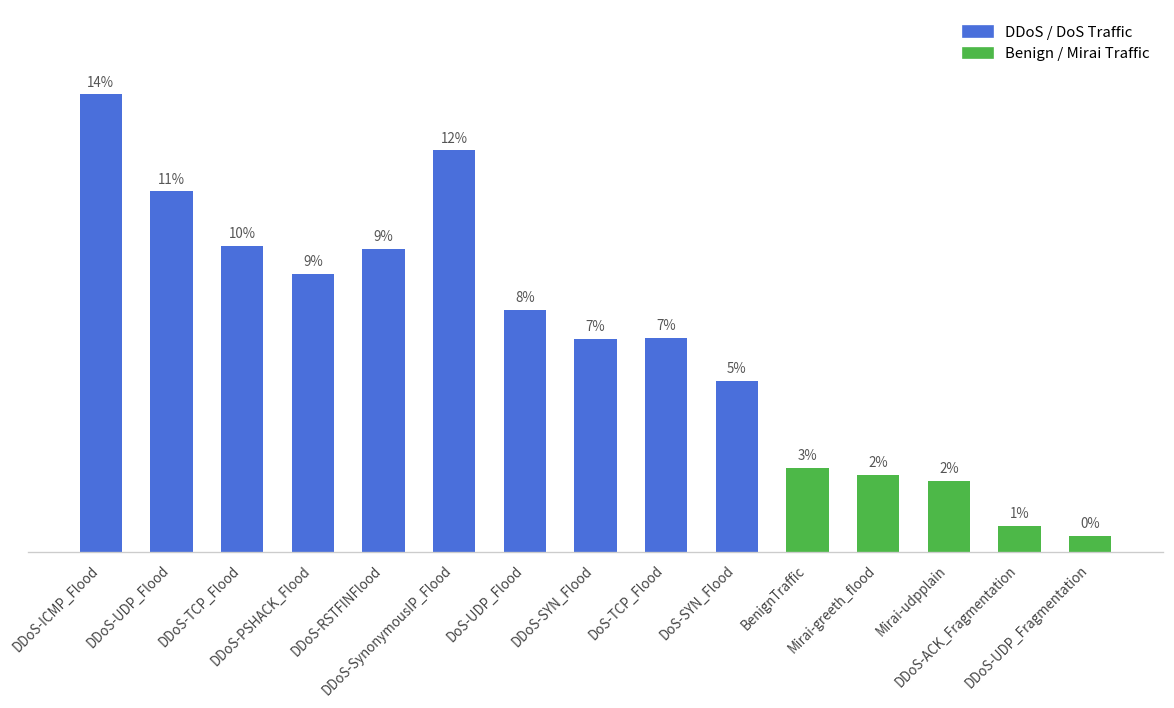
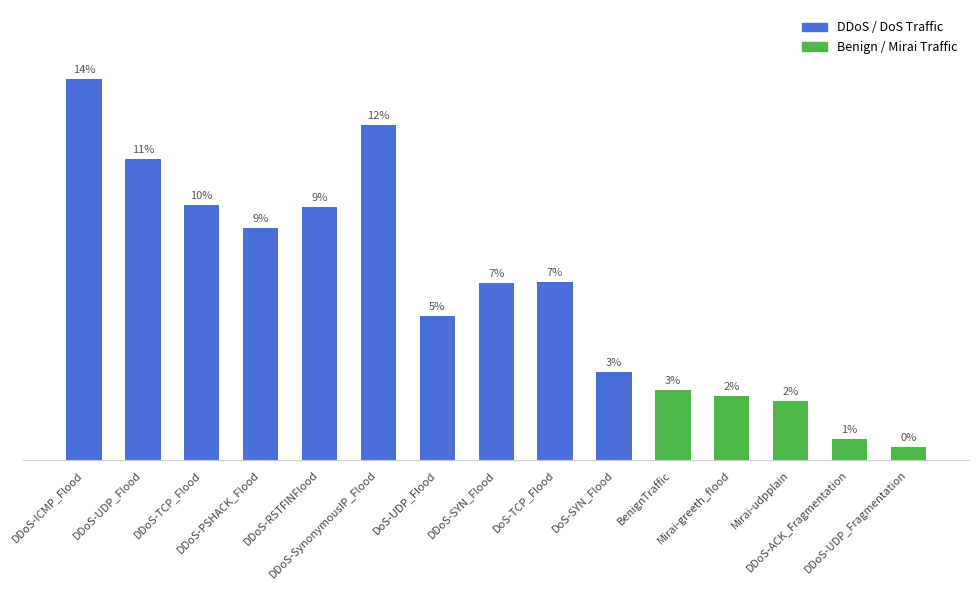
DoS-UDP_Flood: 8% -> 5%
DoS-SYN_Flood: 5% -> 3%
